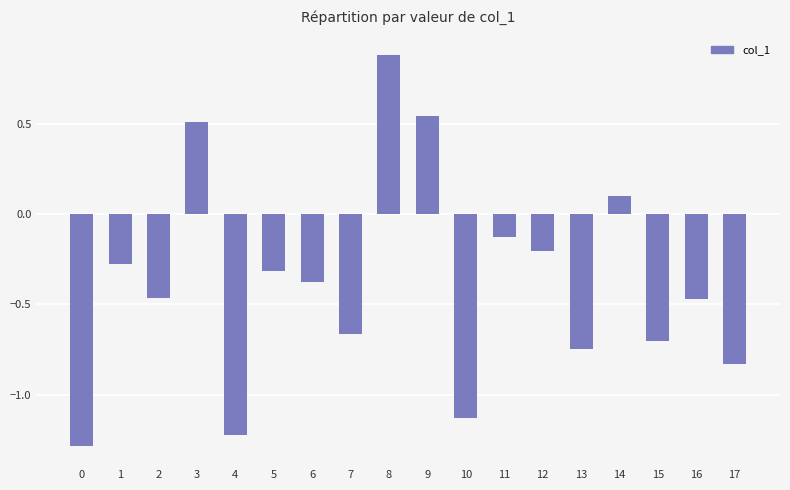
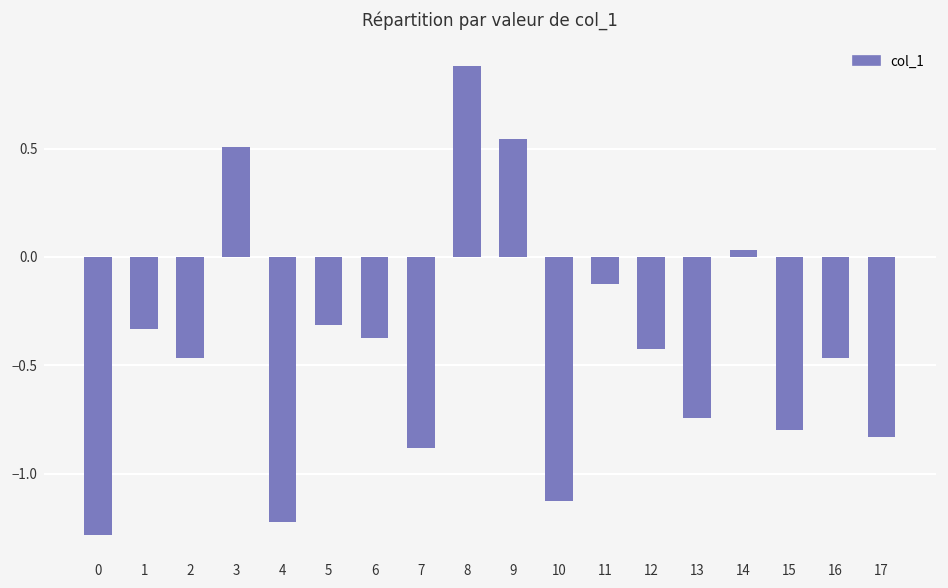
1: -0.28 -> -0.33
7: -0.66 -> -0.88
12: -0.21 -> -0.42
14: 0.10 -> 0.03
15: -0.70 -> -0.80
